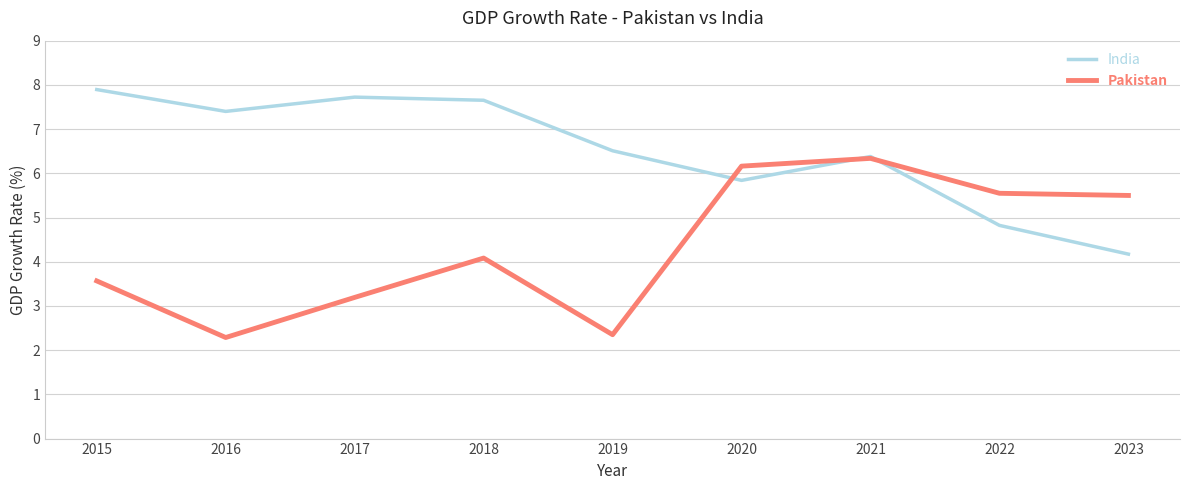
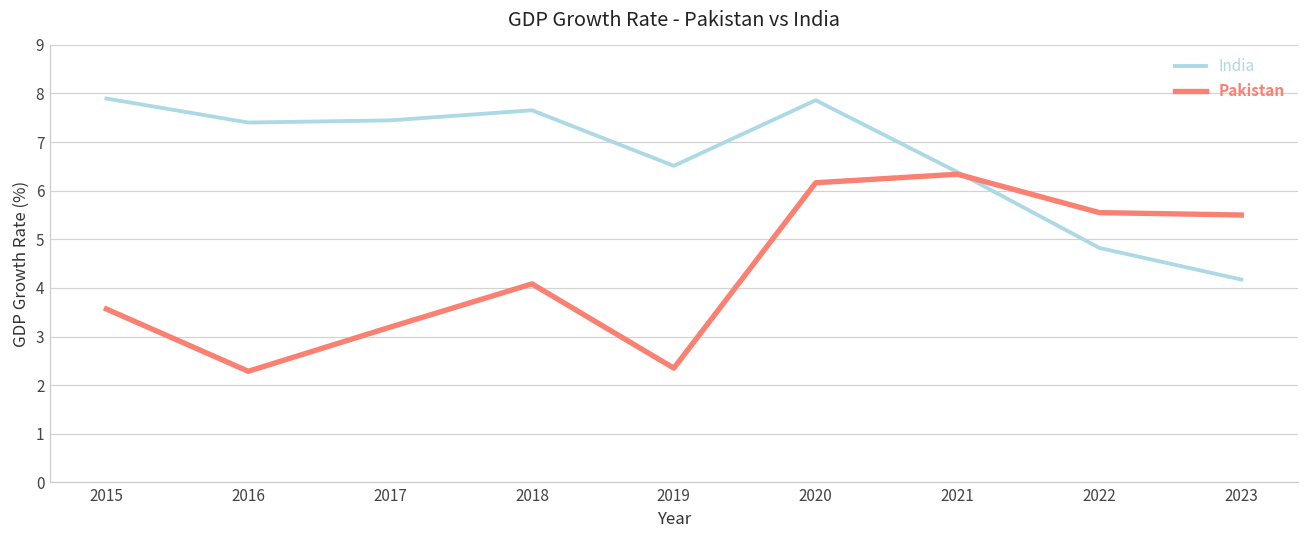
India, 2017: 7.7 -> 7.4
India, 2020: 5.8 -> 7.9
